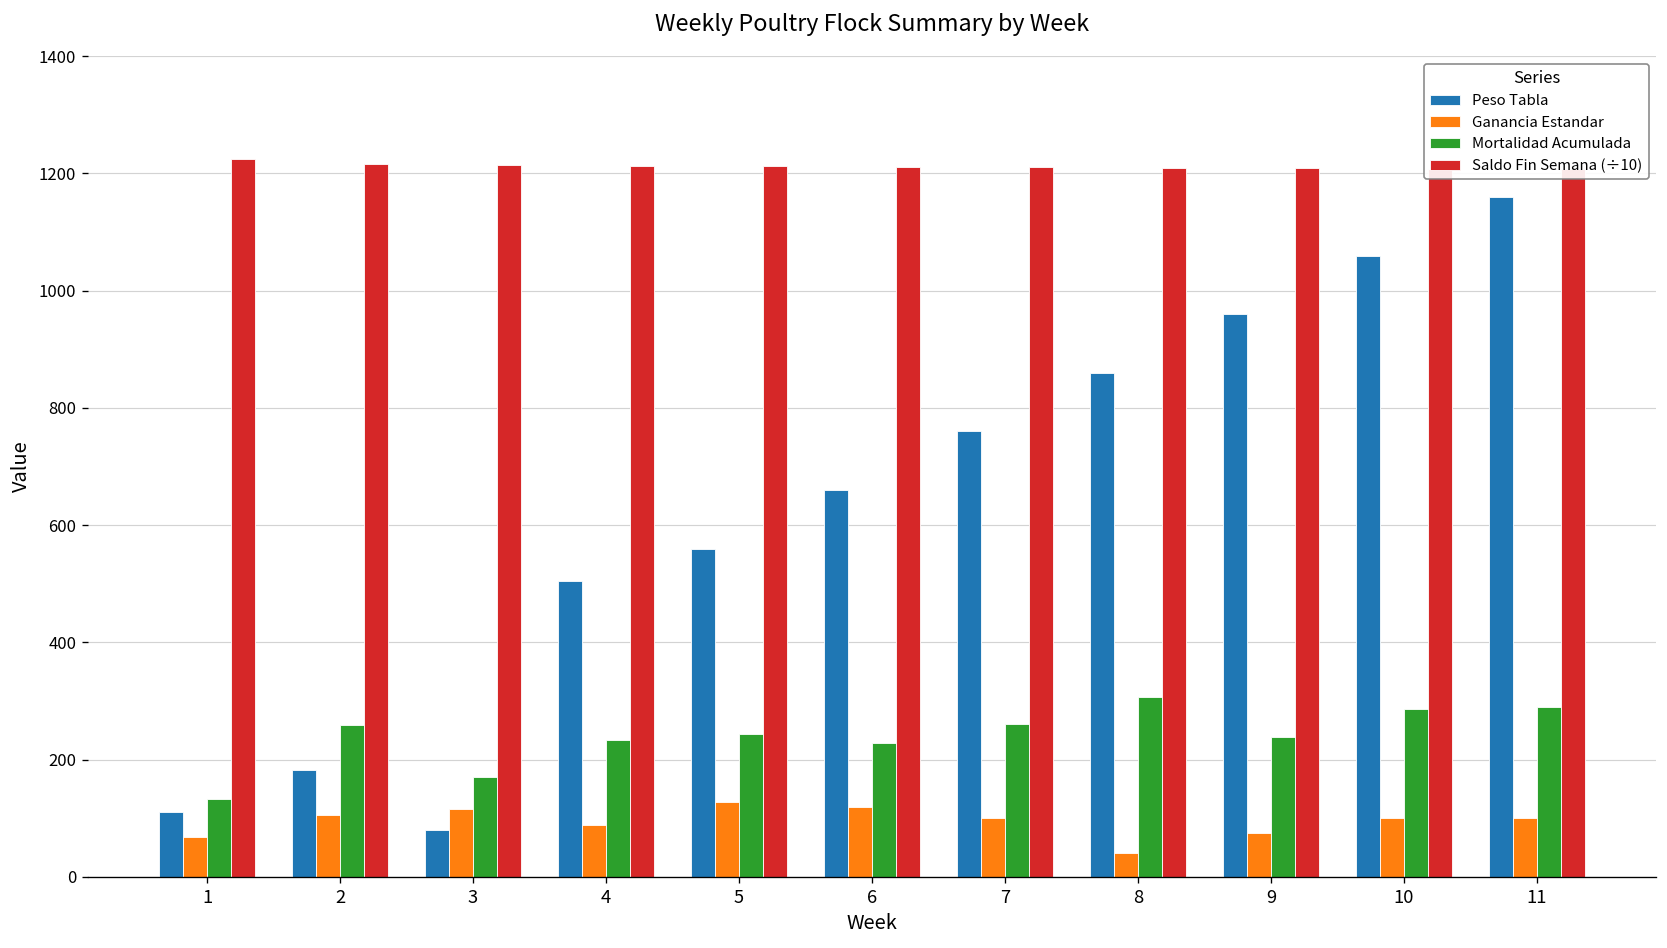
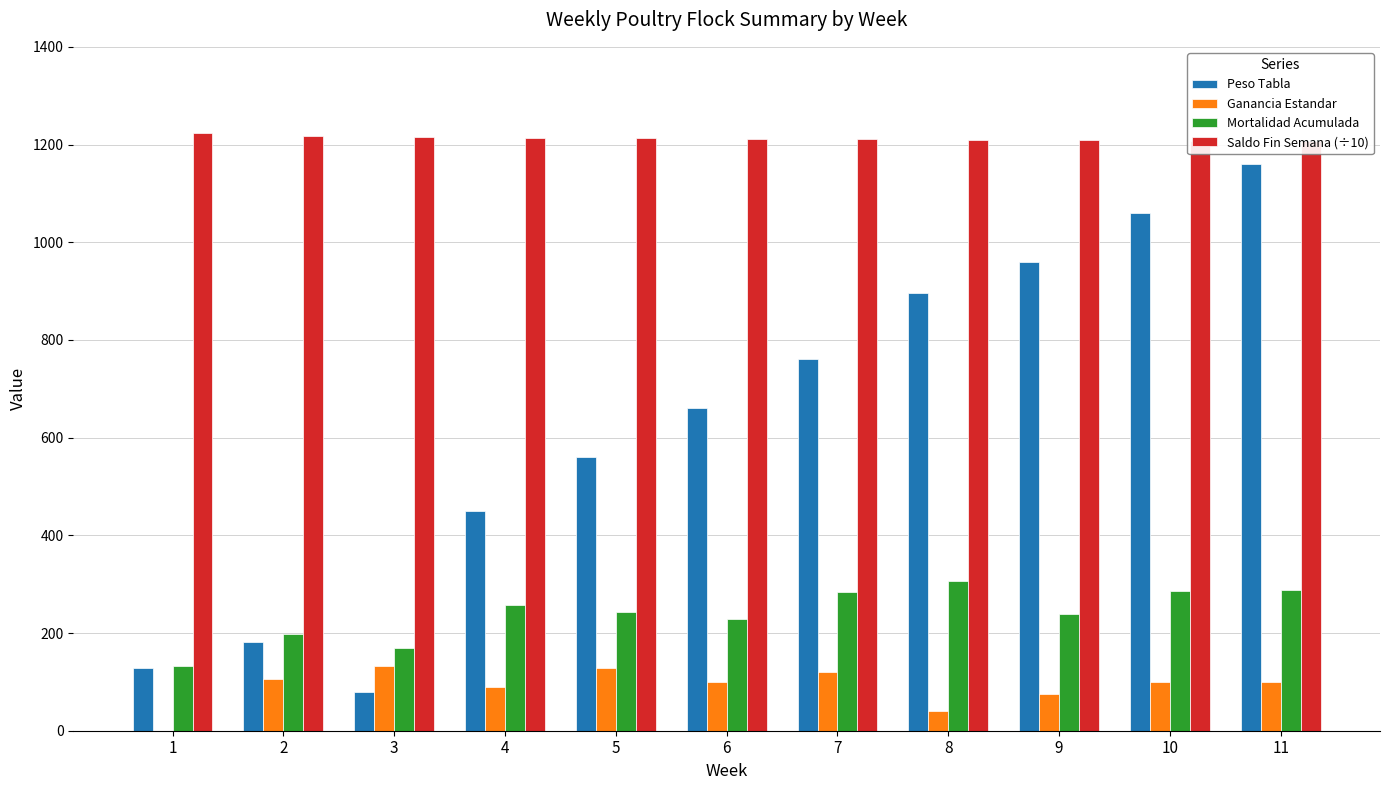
Peso Tabla, 1: 110 -> 130
Ganancia Estandar, 1: 70 -> 0
Mortalidad Acumulada, 2: 260 -> 200
Ganancia Estandar, 3: 120 -> 130
Peso Tabla, 4: 510 -> 450
Mortalidad Acumulada, 4: 230 -> 260
Ganancia Estandar, 6: 120 -> 100
Ganancia Estandar, 7: 100 -> 120
Mortalidad Acumulada, 7: 260 -> 290
Peso Tabla, 8: 860 -> 900
